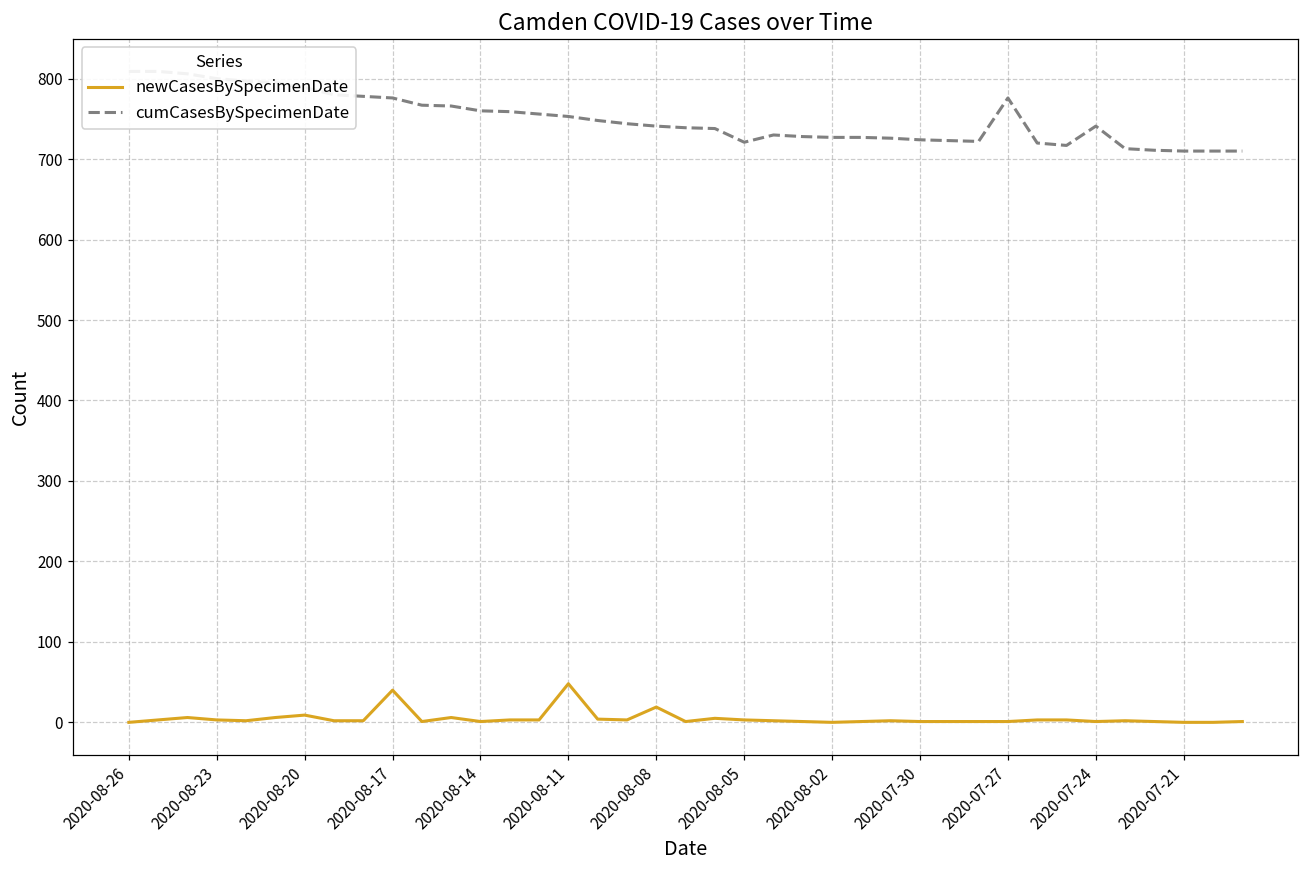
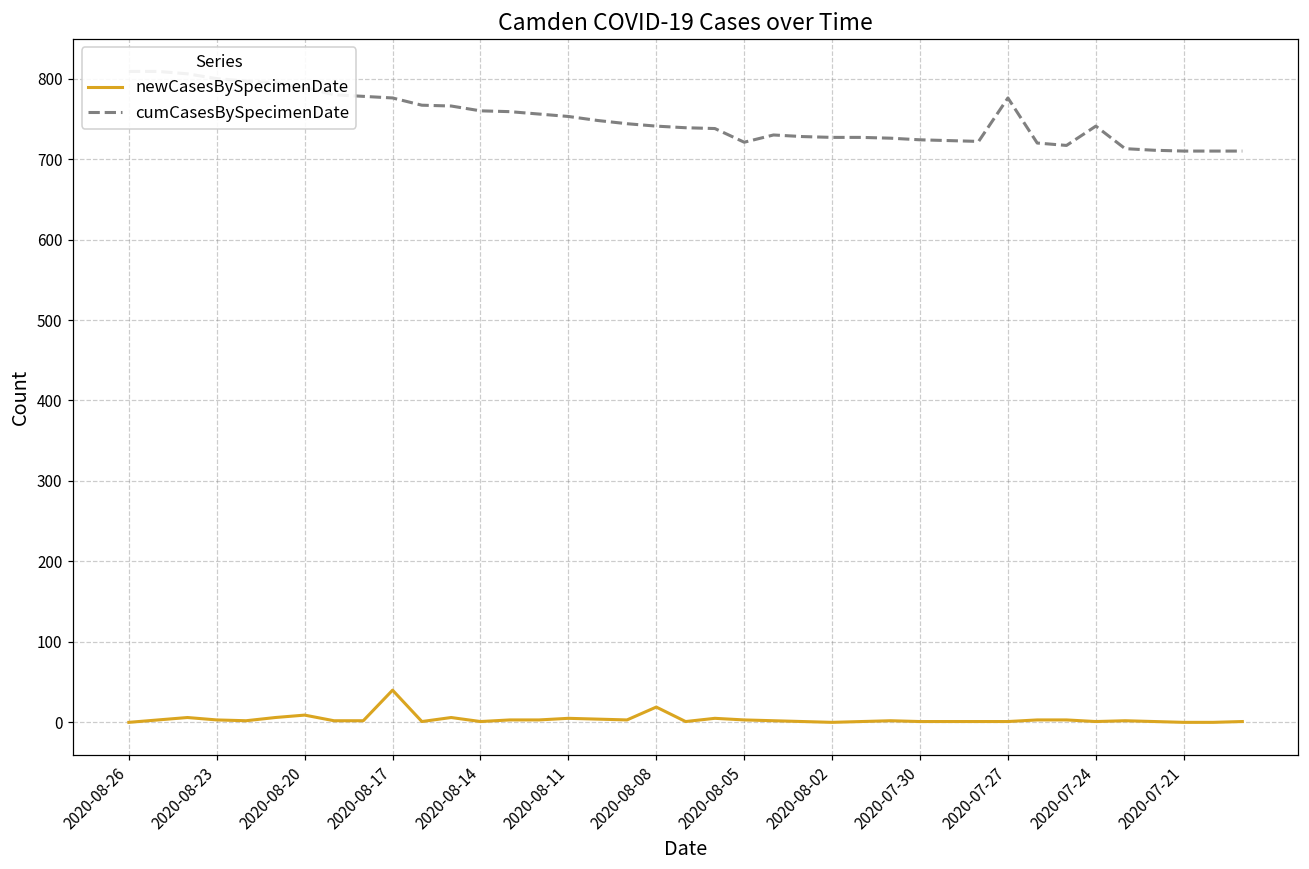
newCasesBySpecimenDate, 2020-08-11: 50 -> 10
